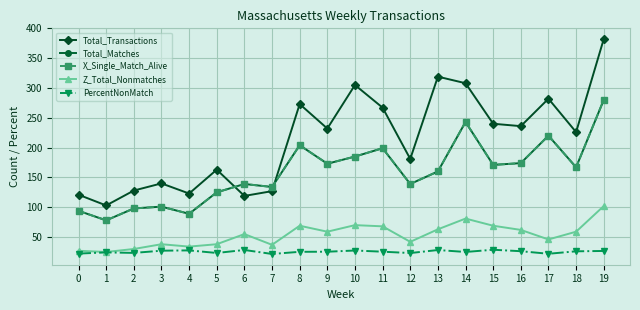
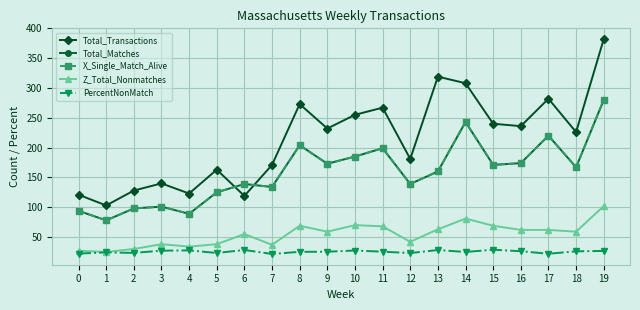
Total_Transactions, 7: 130 -> 170
Total_Transactions, 10: 310 -> 260
Z_Total_Nonmatches, 17: 50 -> 60
